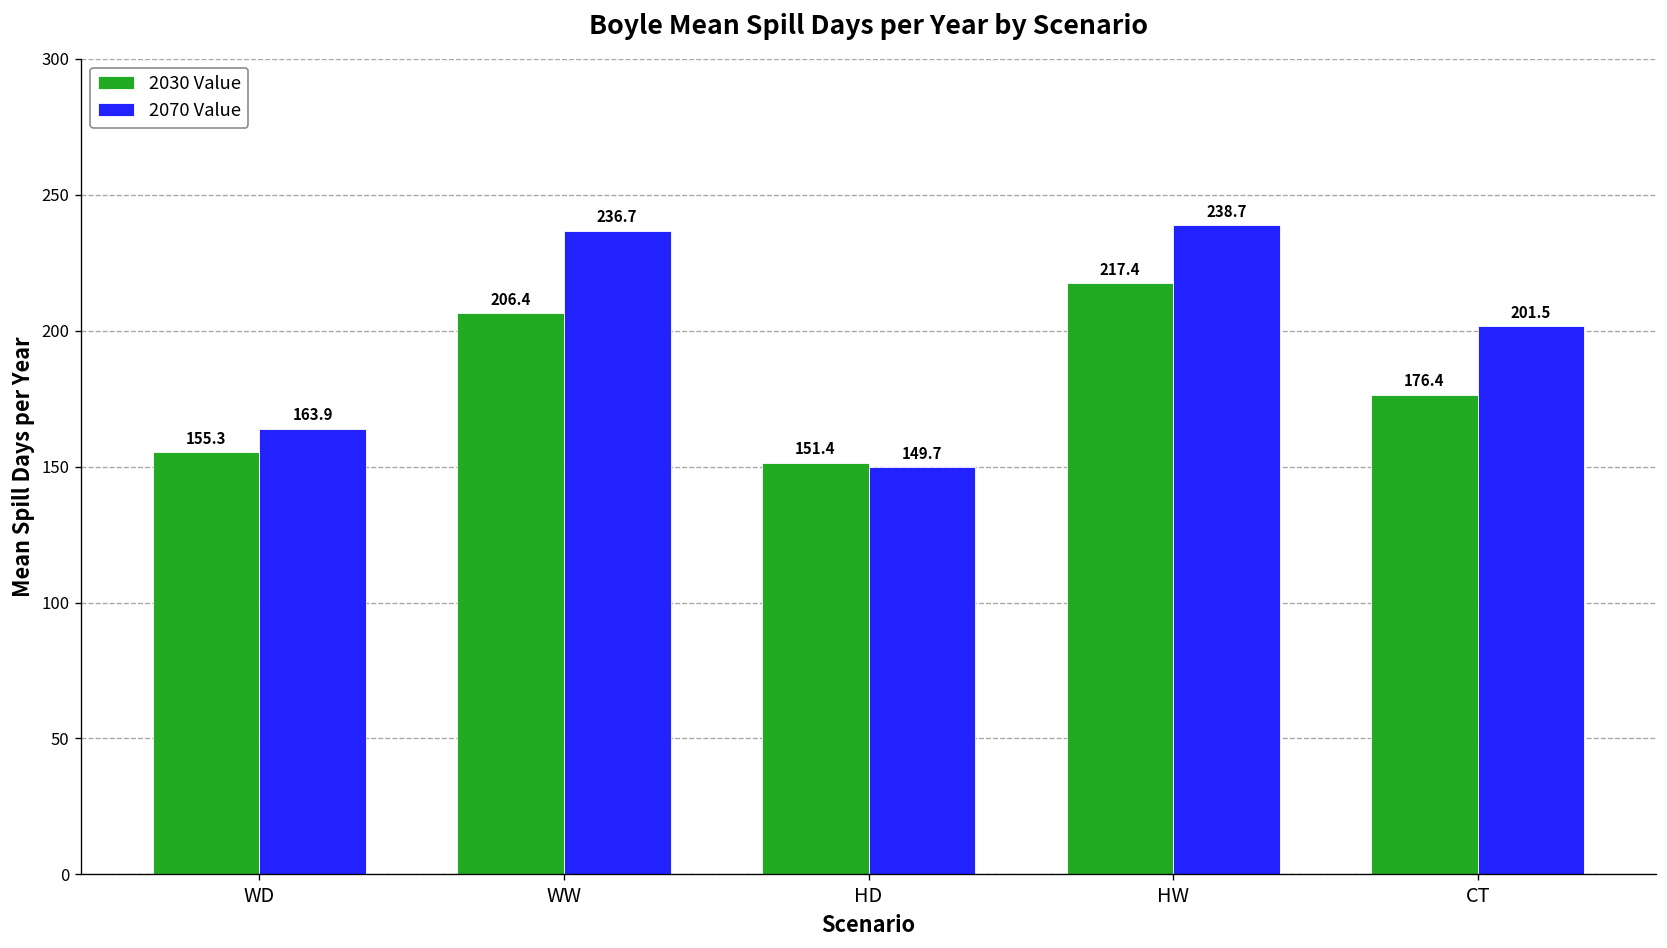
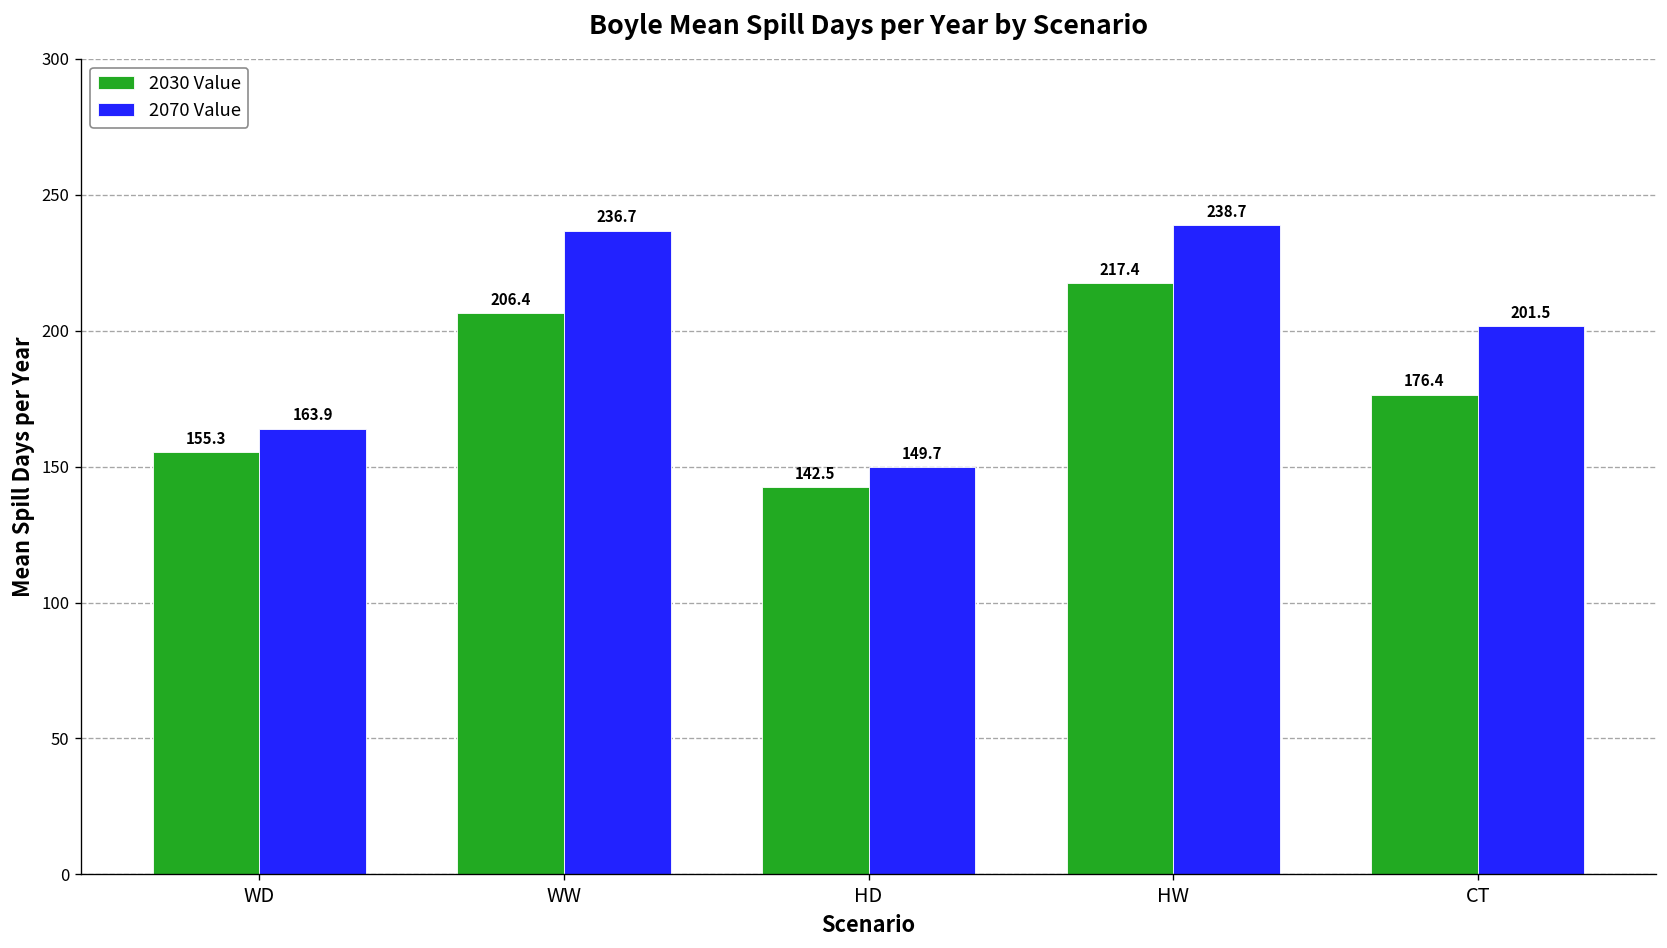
2030 Value, HD: 151.4 -> 142.5
